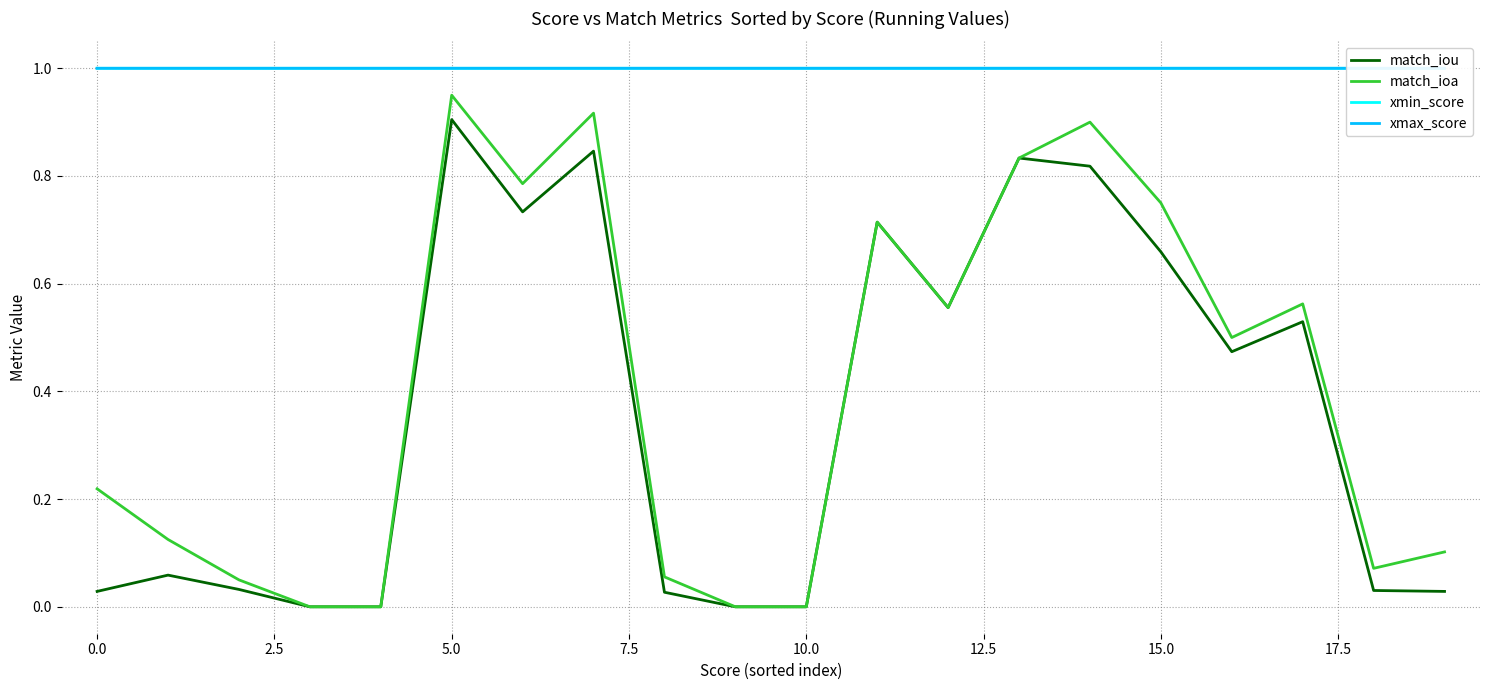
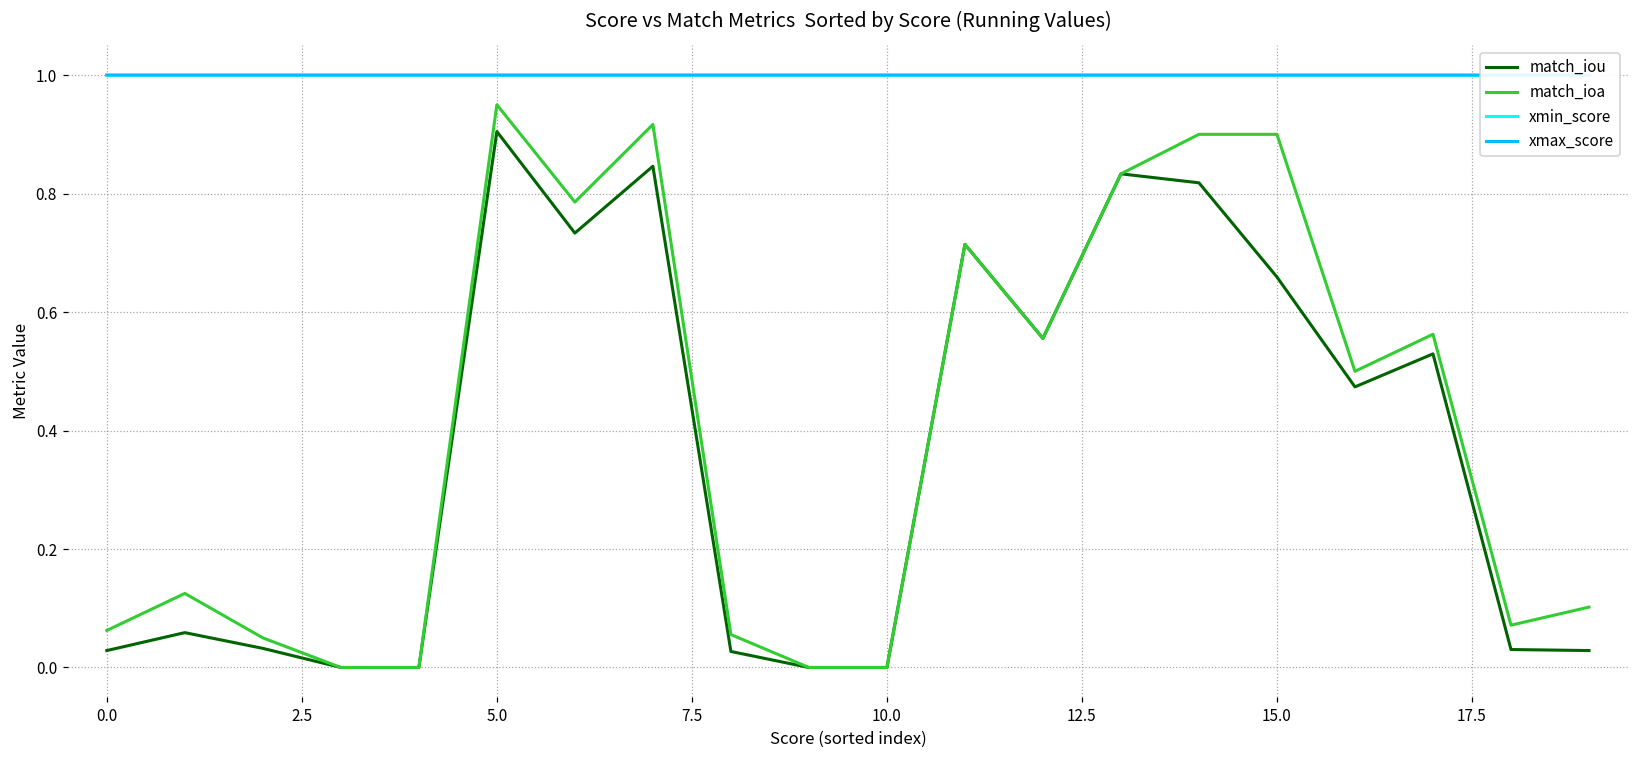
match_ioa, 0.0: 0.22 -> 0.06
match_ioa, 15.0: 0.75 -> 0.90
